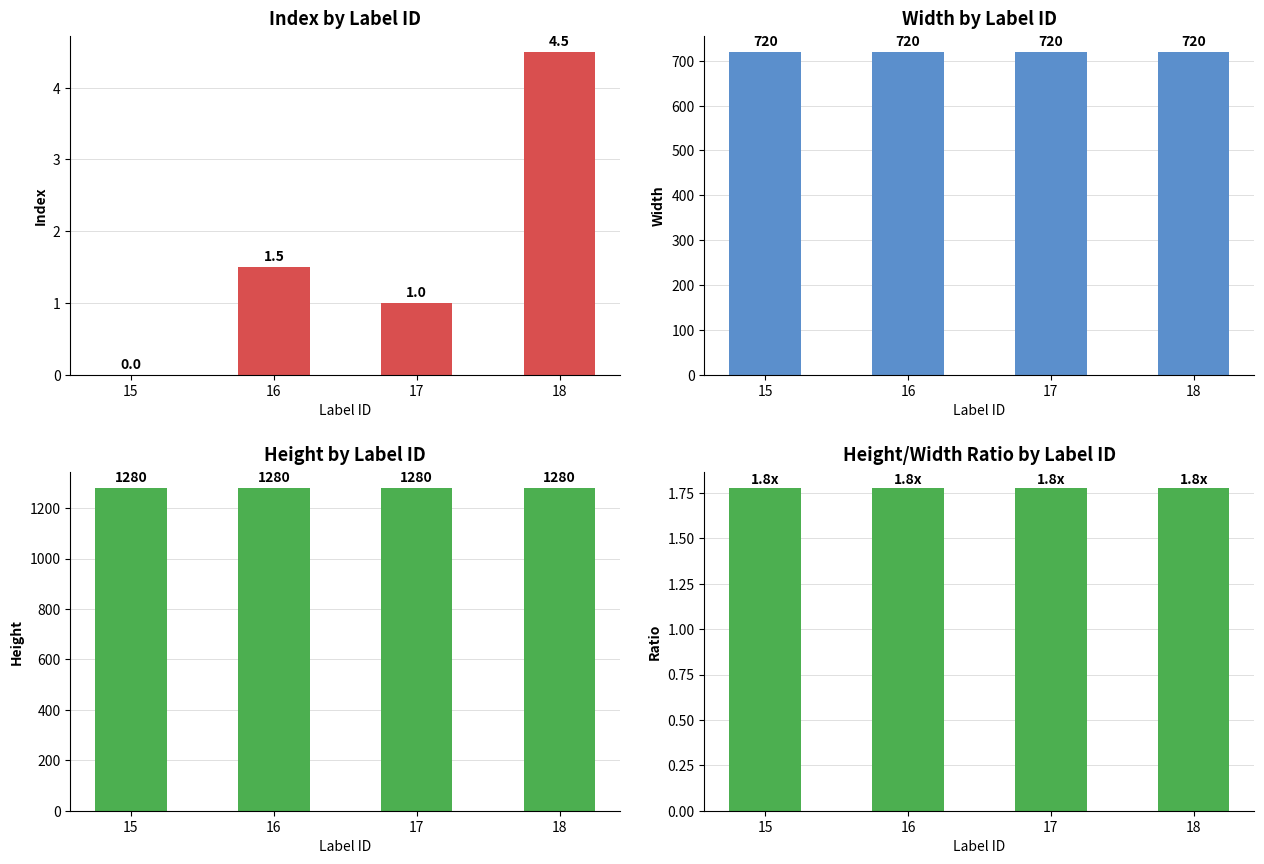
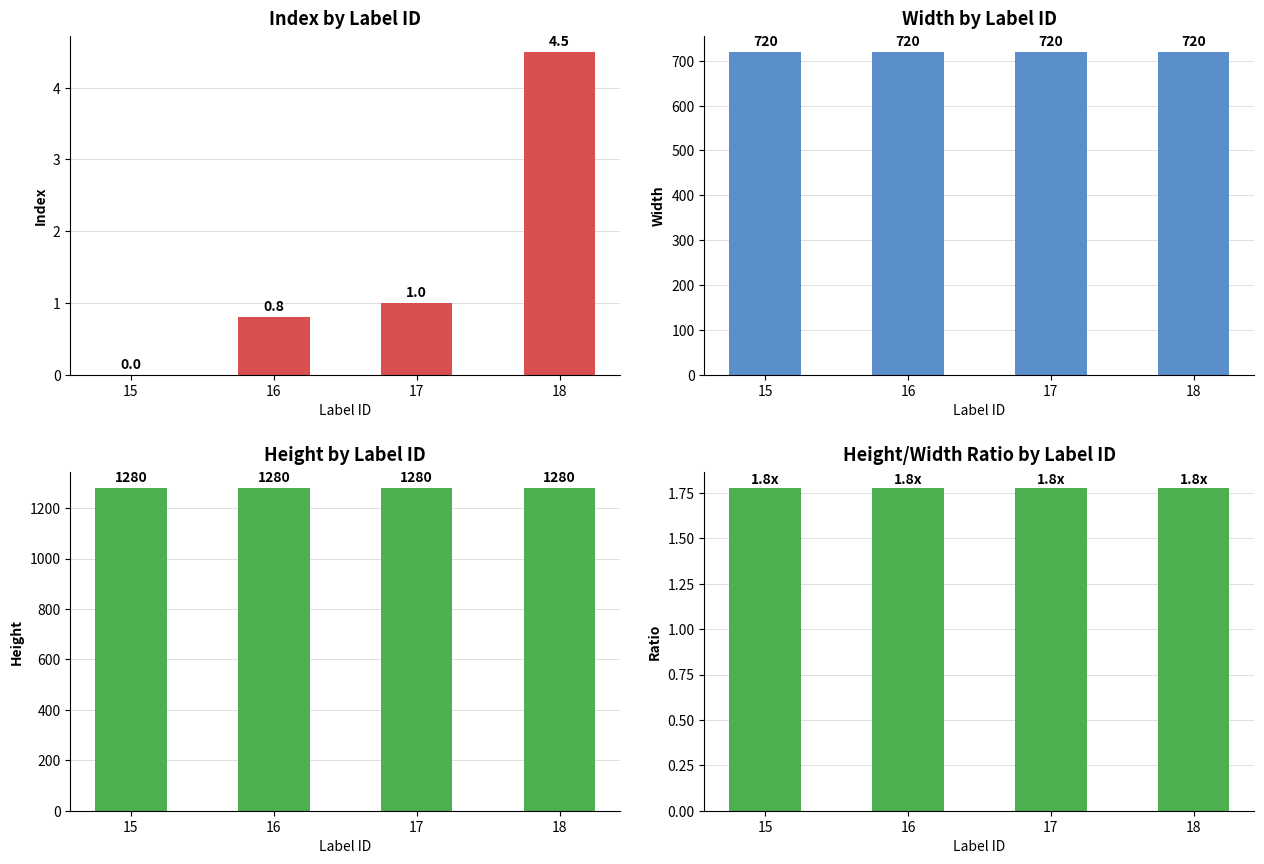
Index by Label ID, 16: 1.5 -> 0.8
